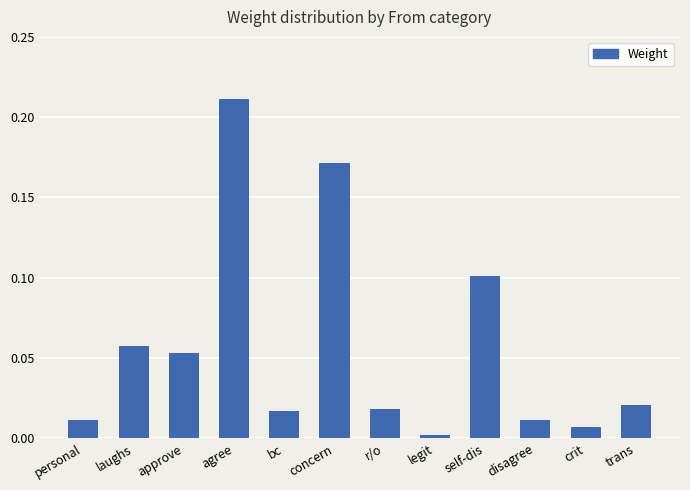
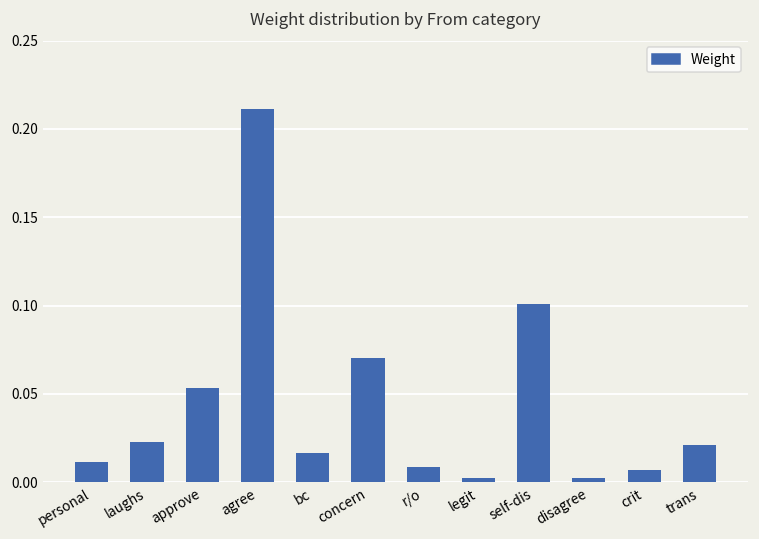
laughs: 0.057 -> 0.023
concern: 0.172 -> 0.070
r/o: 0.018 -> 0.009
disagree: 0.011 -> 0.002
